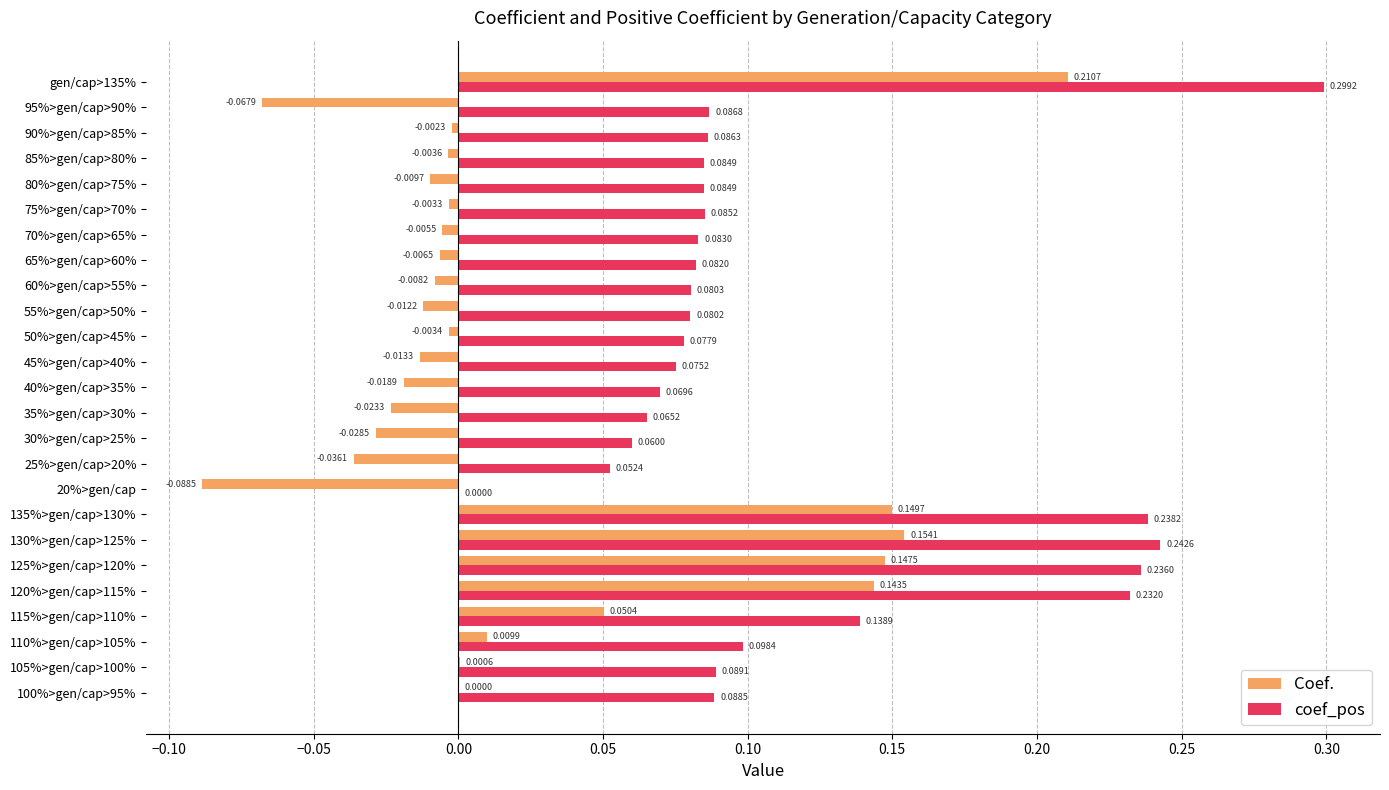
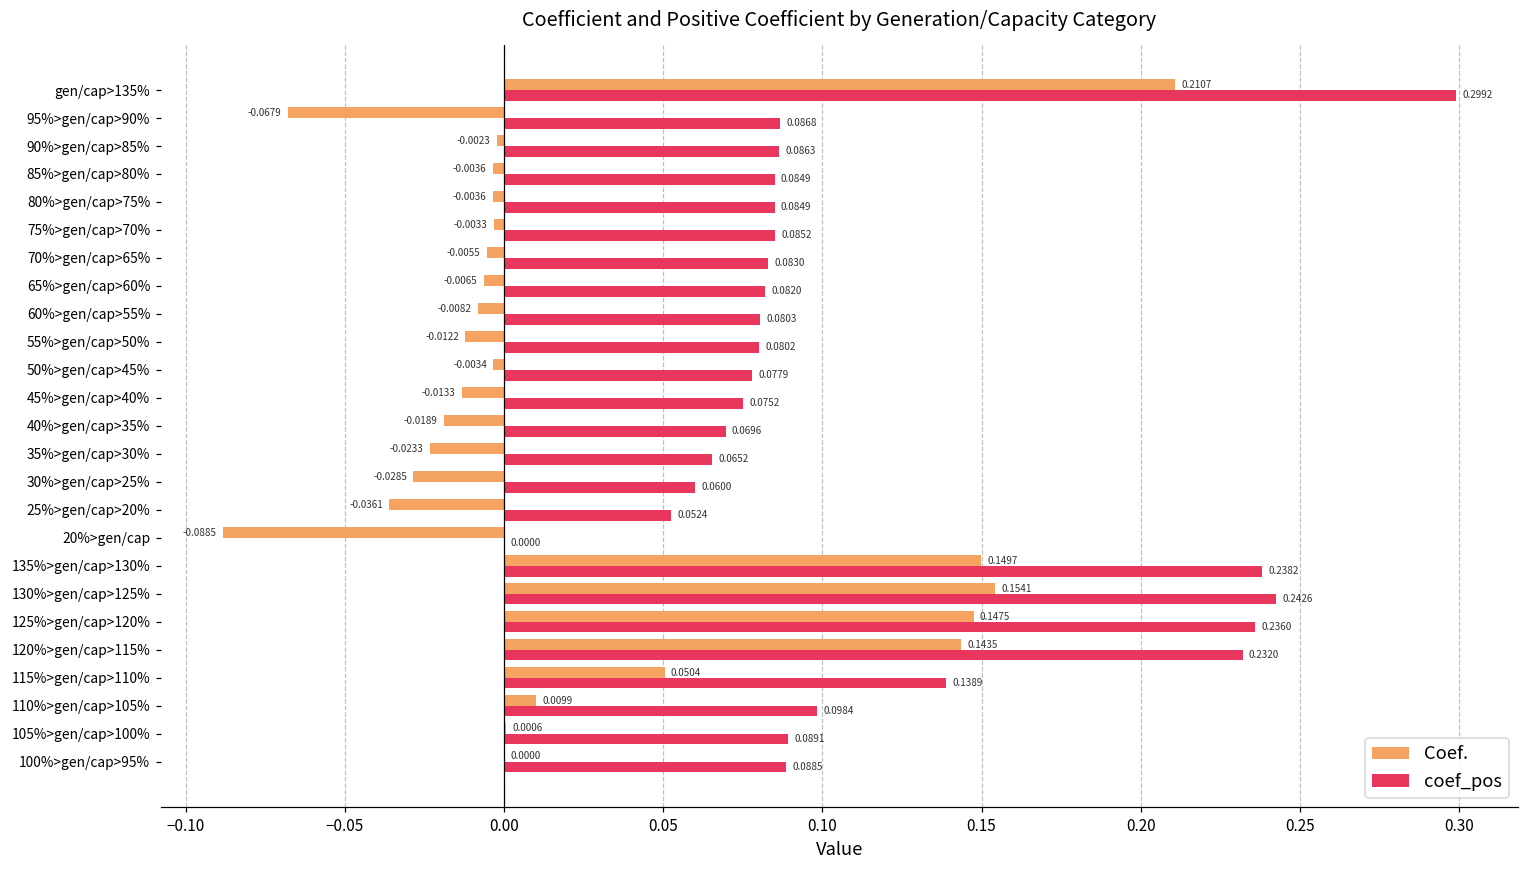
Coef., 80%>gen/cap>75%: -0.0097 -> -0.0036
